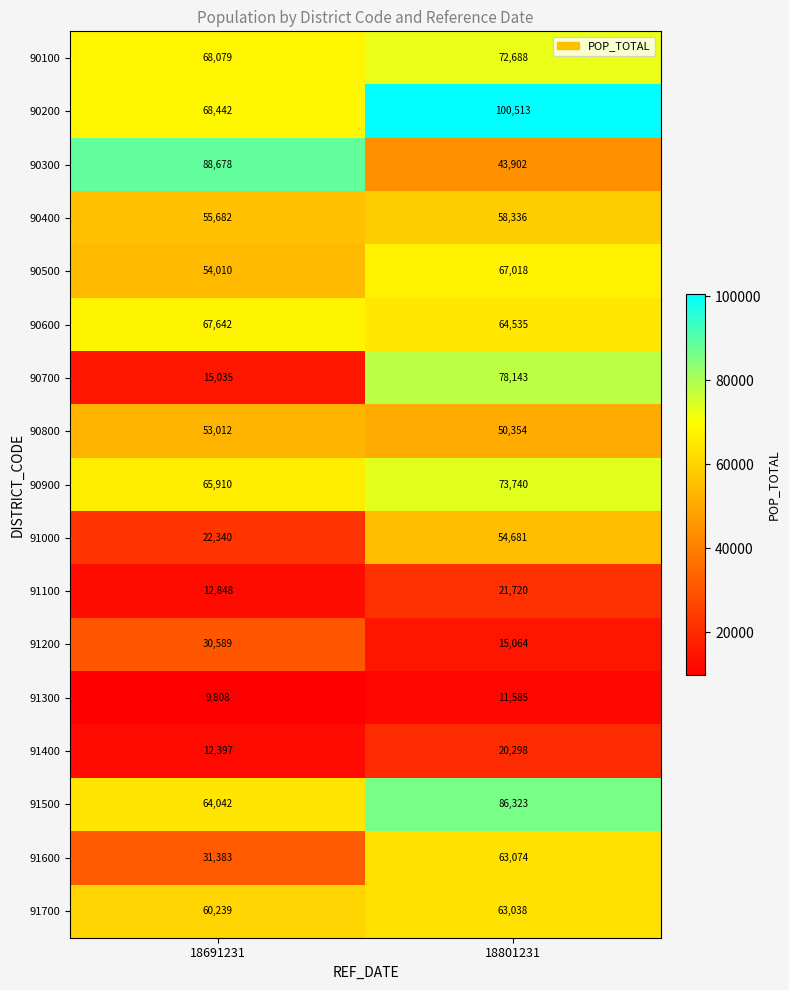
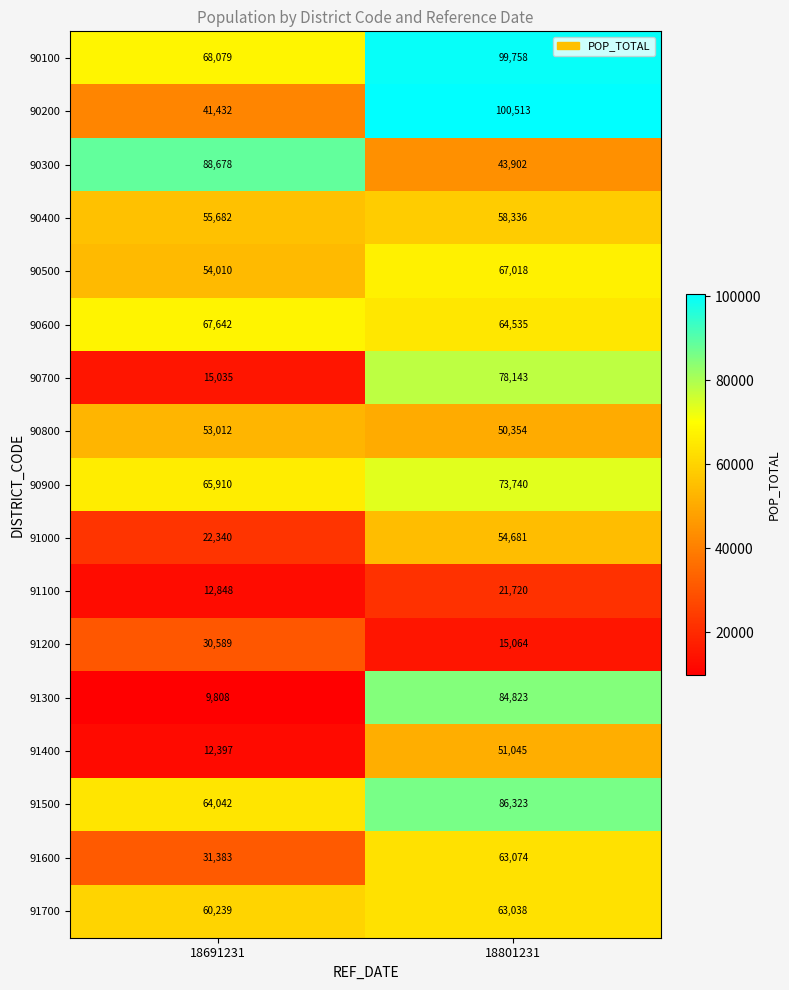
90100, 18801231: 72,688 -> 99,758
90200, 18691231: 68,442 -> 41,432
91300, 18801231: 11,585 -> 84,823
91400, 18801231: 20,298 -> 51,045
